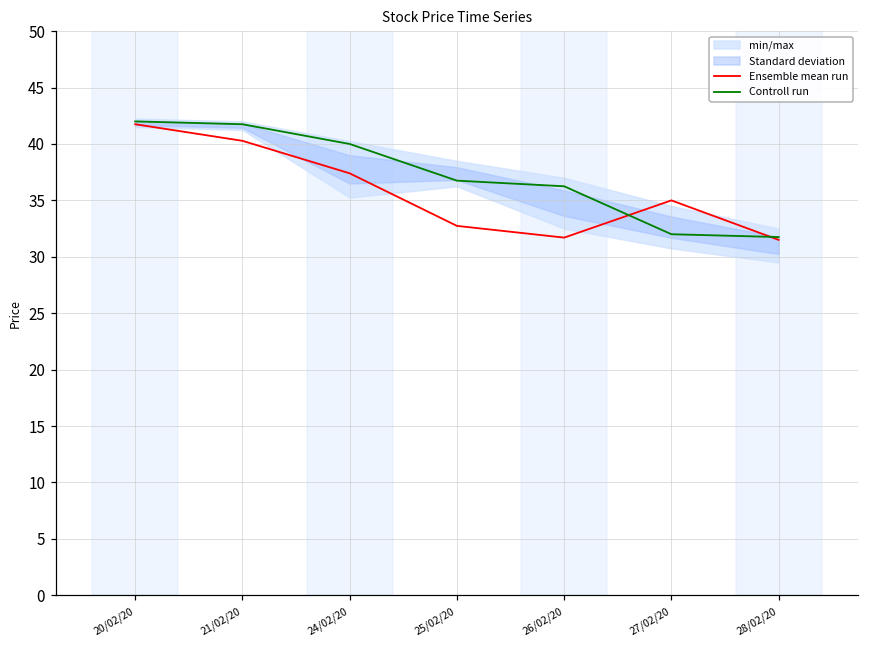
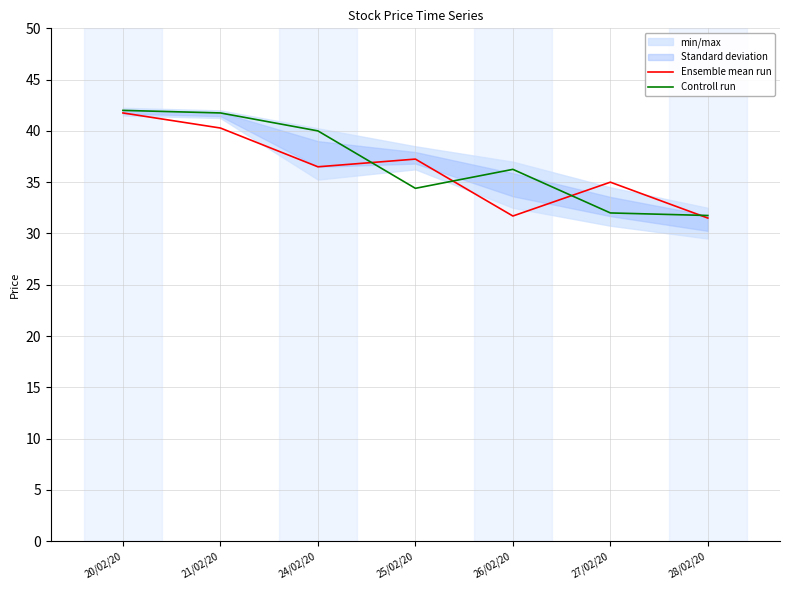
Ensemble mean run, 24/02/20: 37.4 -> 36.5
Ensemble mean run, 25/02/20: 32.7 -> 37.3
Controll run, 25/02/20: 36.8 -> 34.4
